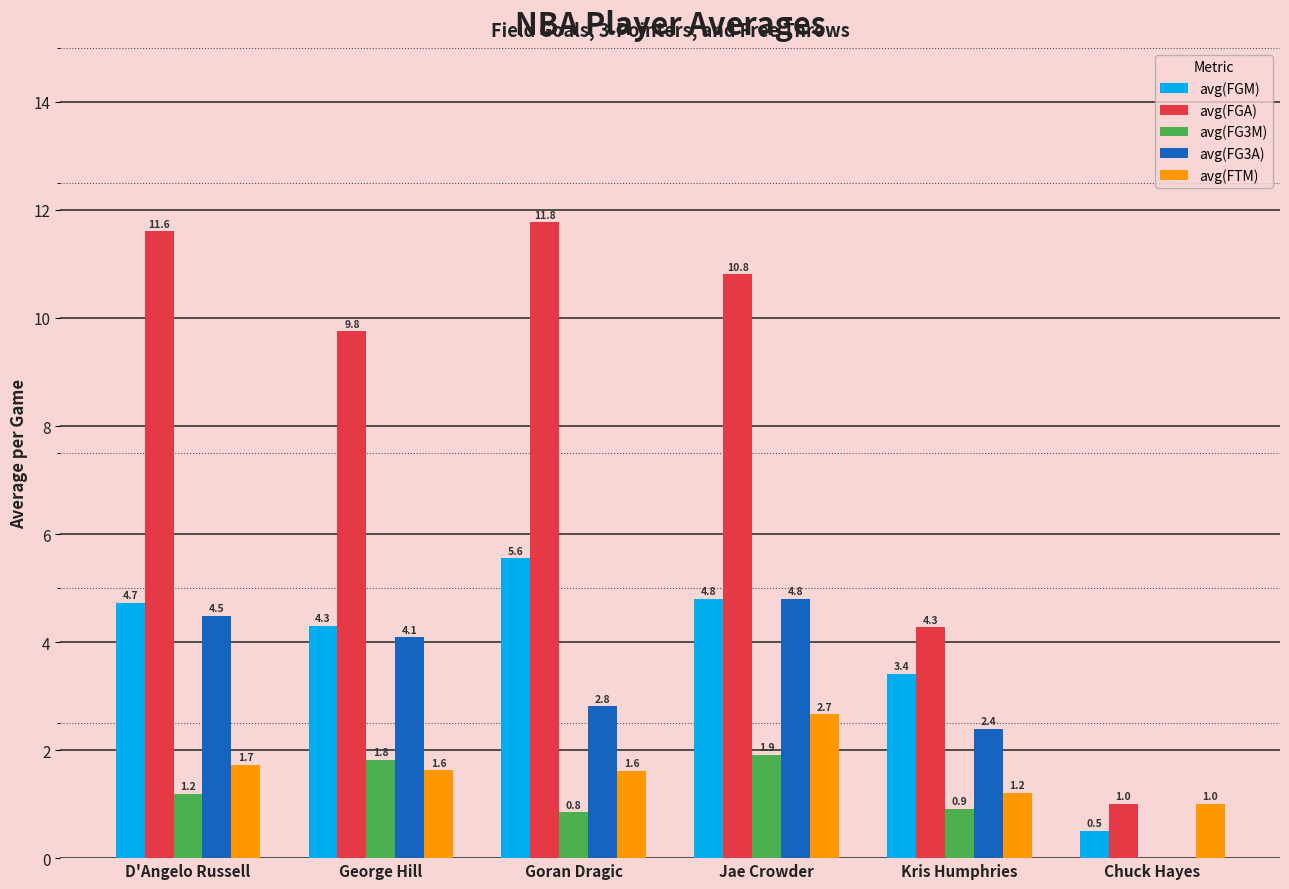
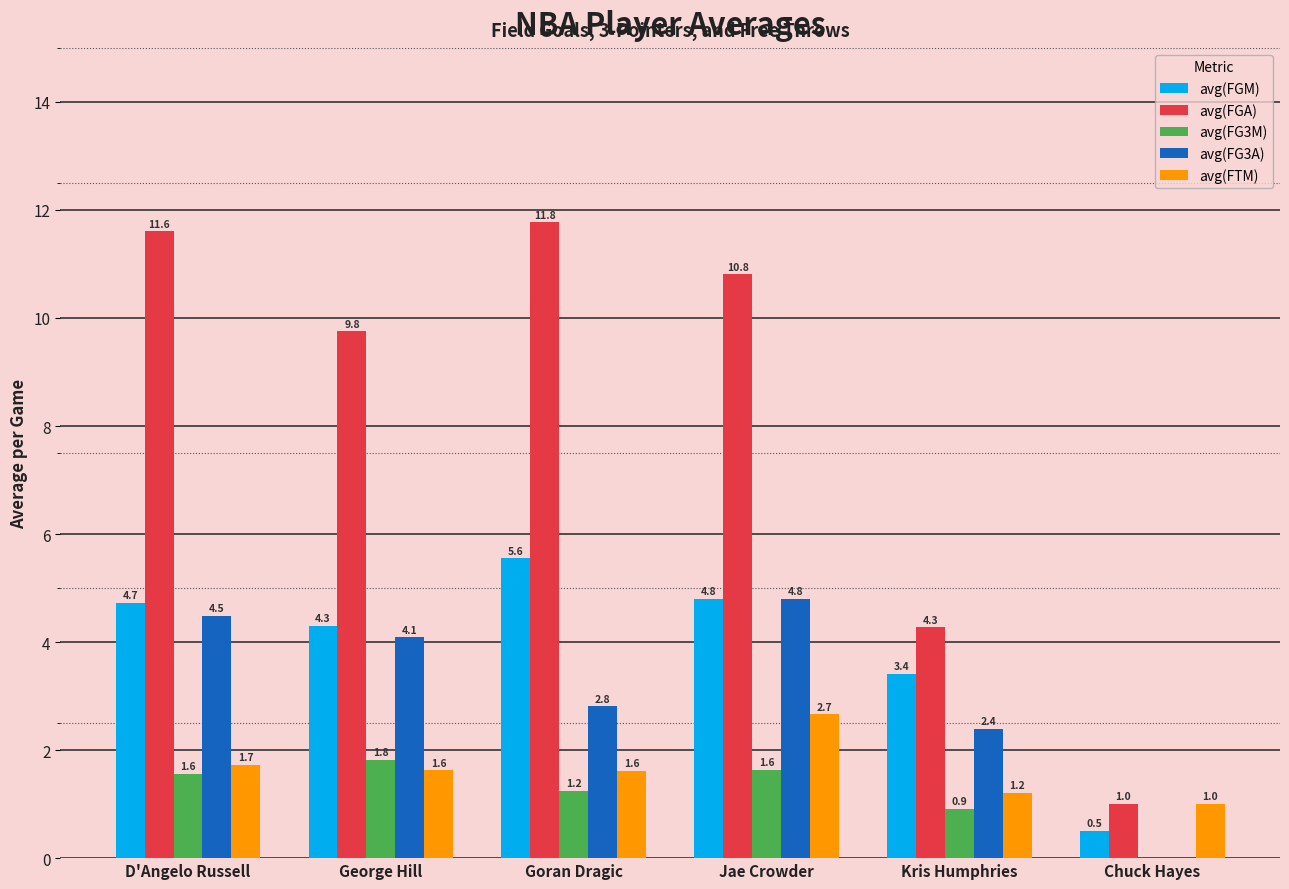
avg(FG3M), D'Angelo Russell: 1.2 -> 1.6
avg(FG3M), Goran Dragic: 0.8 -> 1.2
avg(FG3M), Jae Crowder: 1.9 -> 1.6
